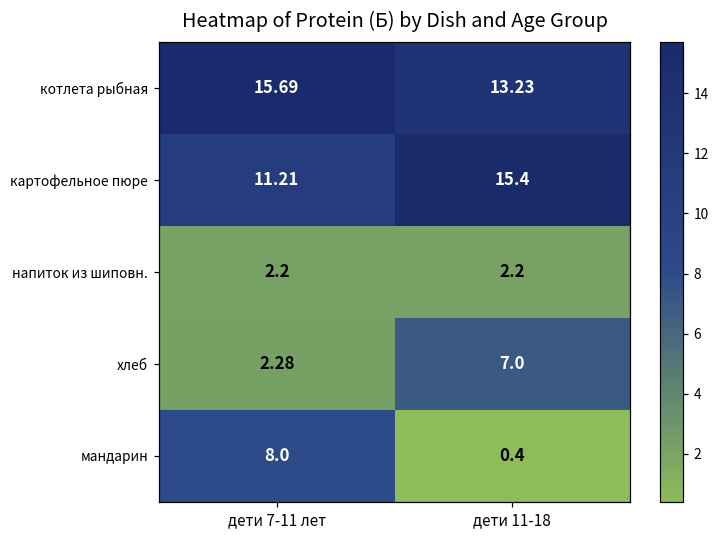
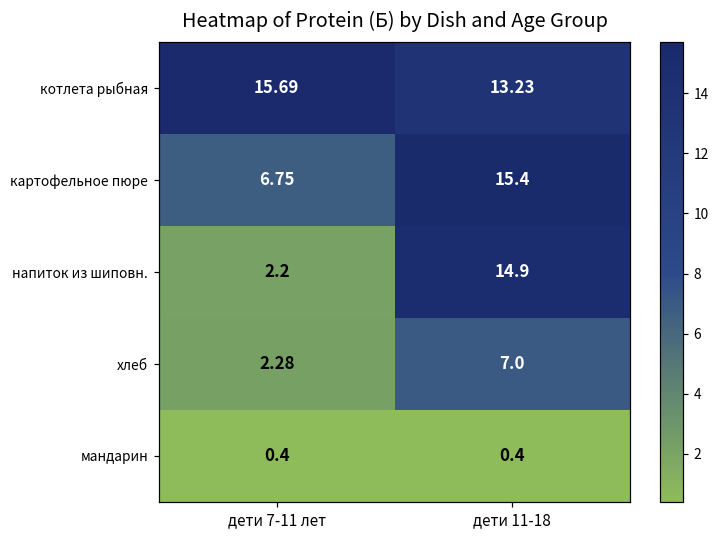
картофельное пюре, дети 7-11 лет: 11.21 -> 6.75
напиток из шиповн., дети 11-18: 2.2 -> 14.9
мандарин, дети 7-11 лет: 8.0 -> 0.4
